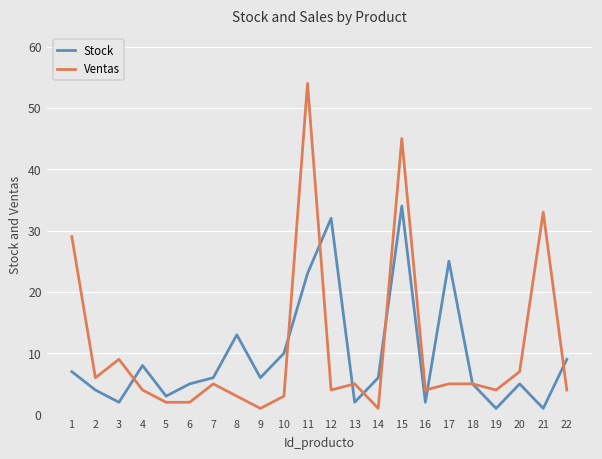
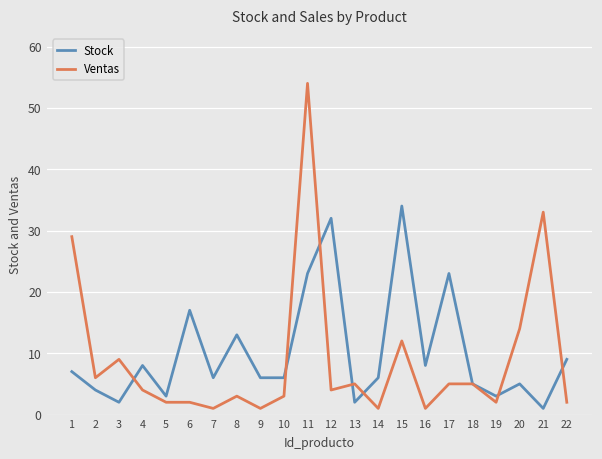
Stock, 6: 5 -> 17
Ventas, 7: 5 -> 1
Stock, 10: 10 -> 6
Ventas, 15: 45 -> 12
Stock, 16: 2 -> 8
Ventas, 16: 4 -> 1
Stock, 17: 25 -> 23
Stock, 19: 1 -> 3
Ventas, 19: 4 -> 2
Ventas, 20: 7 -> 14
Ventas, 22: 4 -> 2
